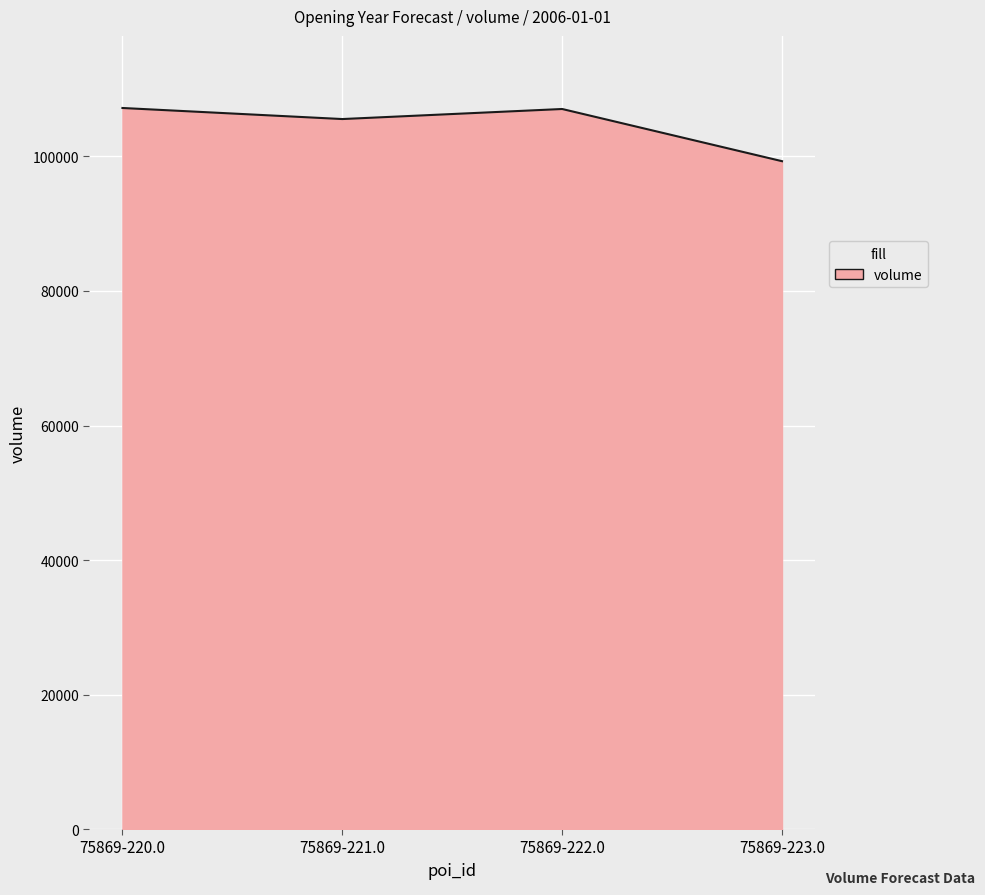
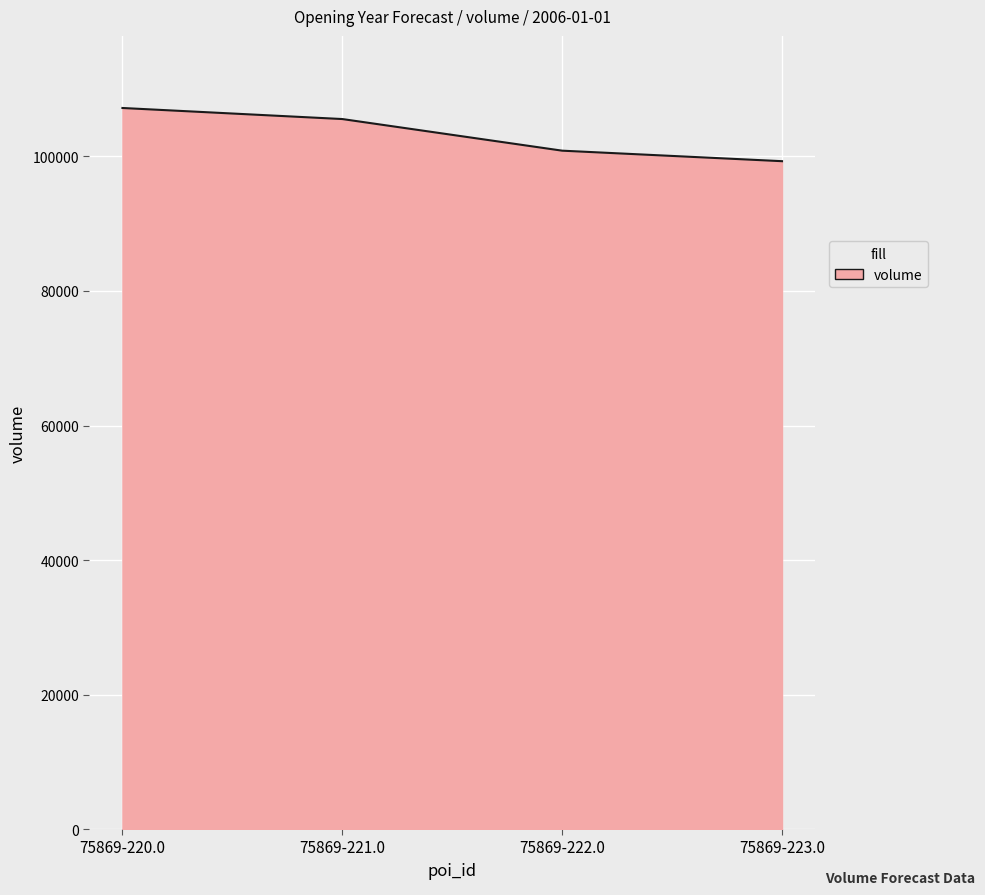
75869-222.0: 107000 -> 101000
